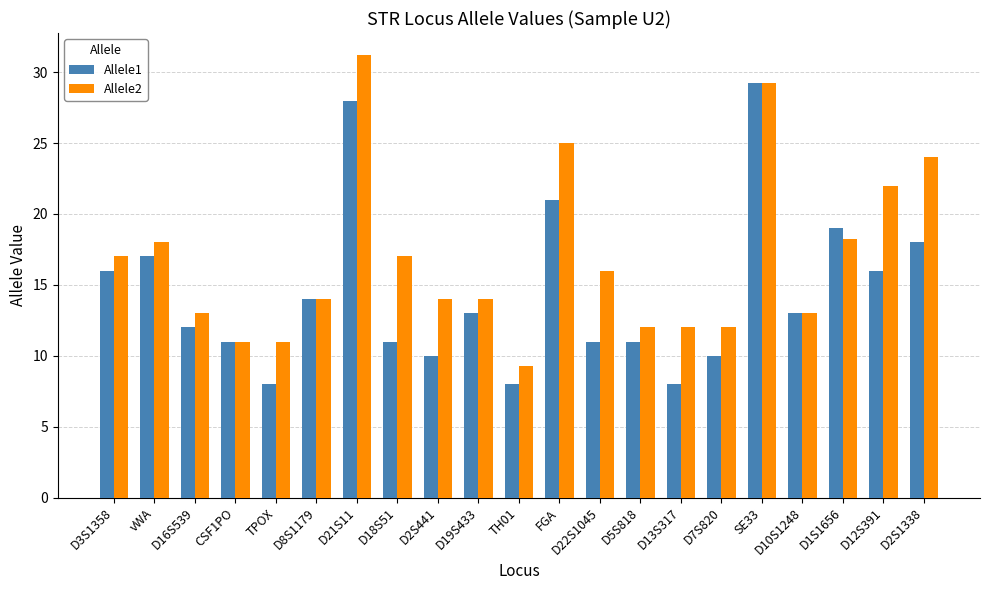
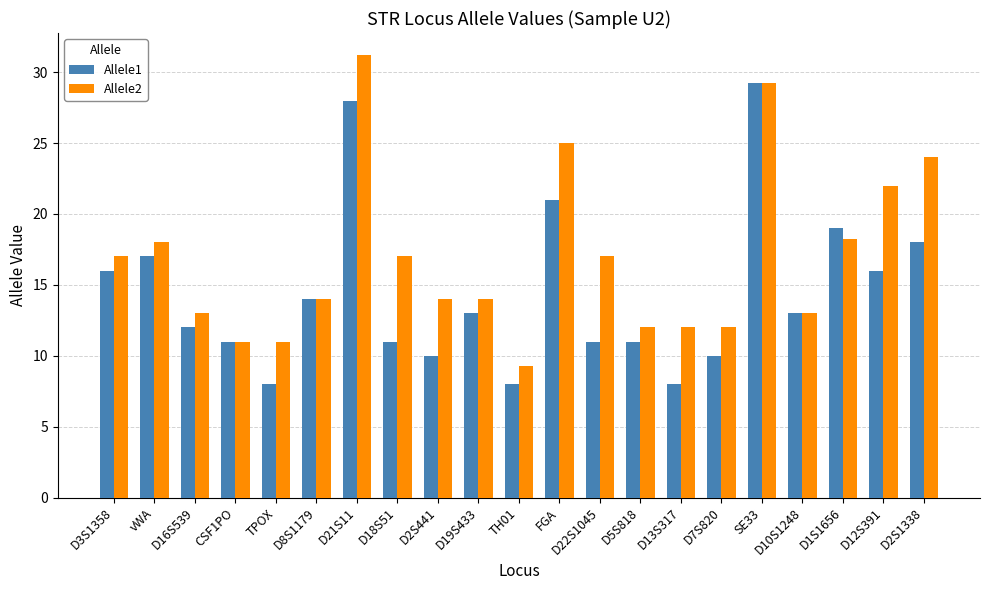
Allele2, D22S1045: 16 -> 17
